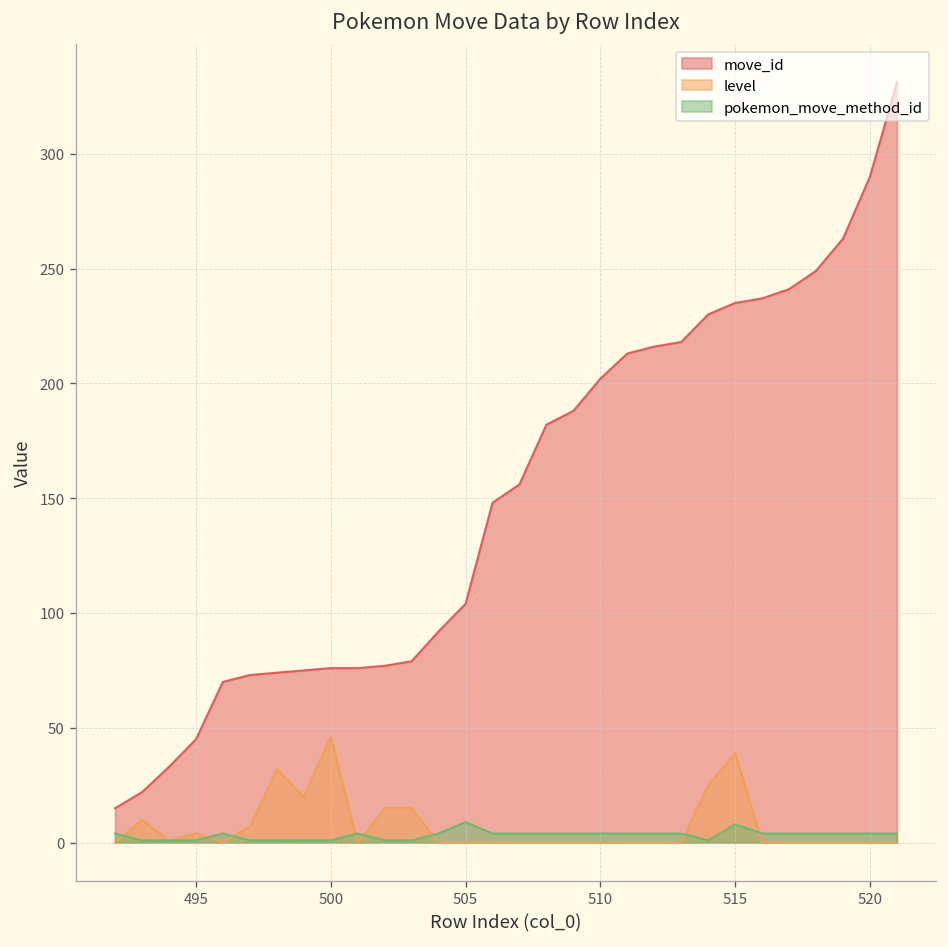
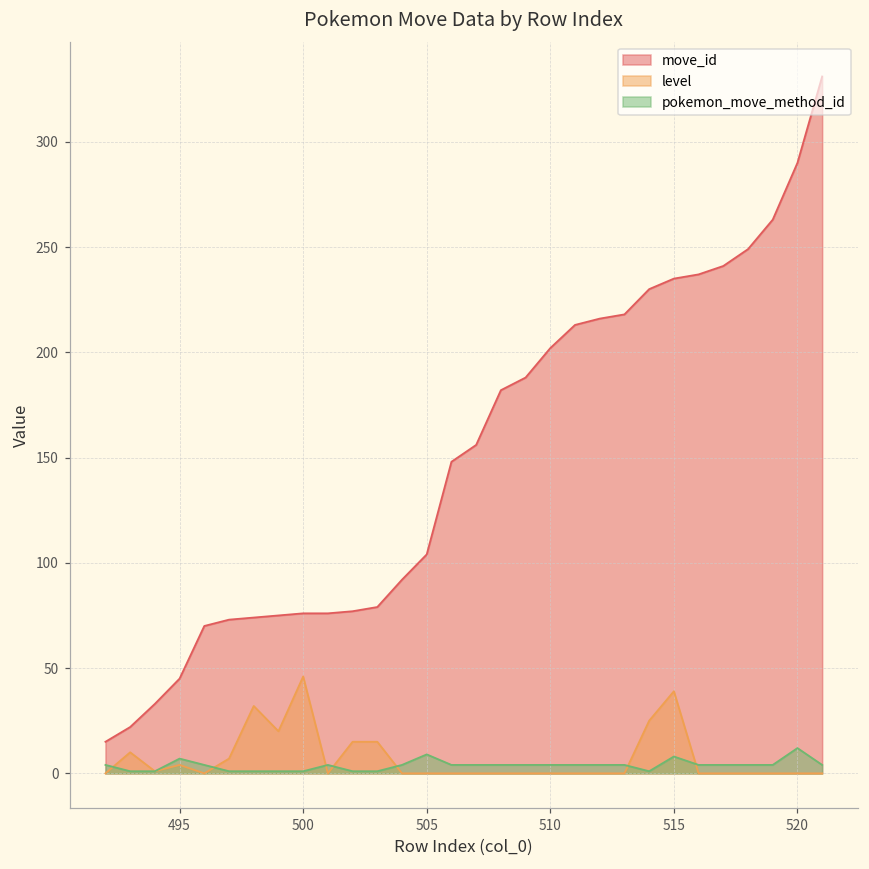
pokemon_move_method_id, 495: 1 -> 7
pokemon_move_method_id, 520: 4 -> 12
